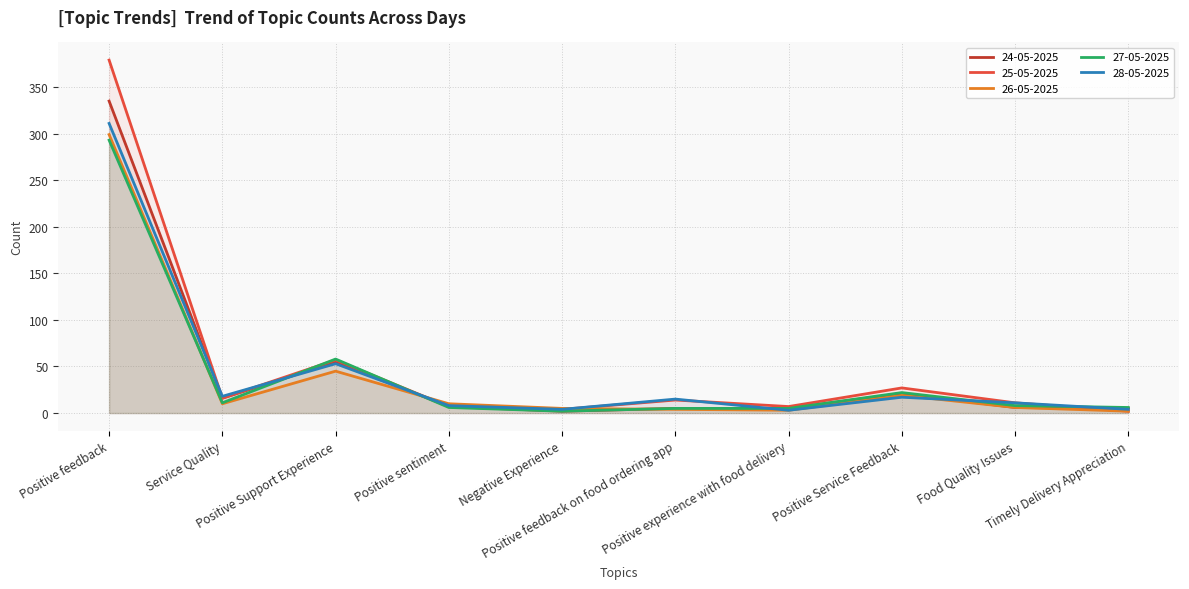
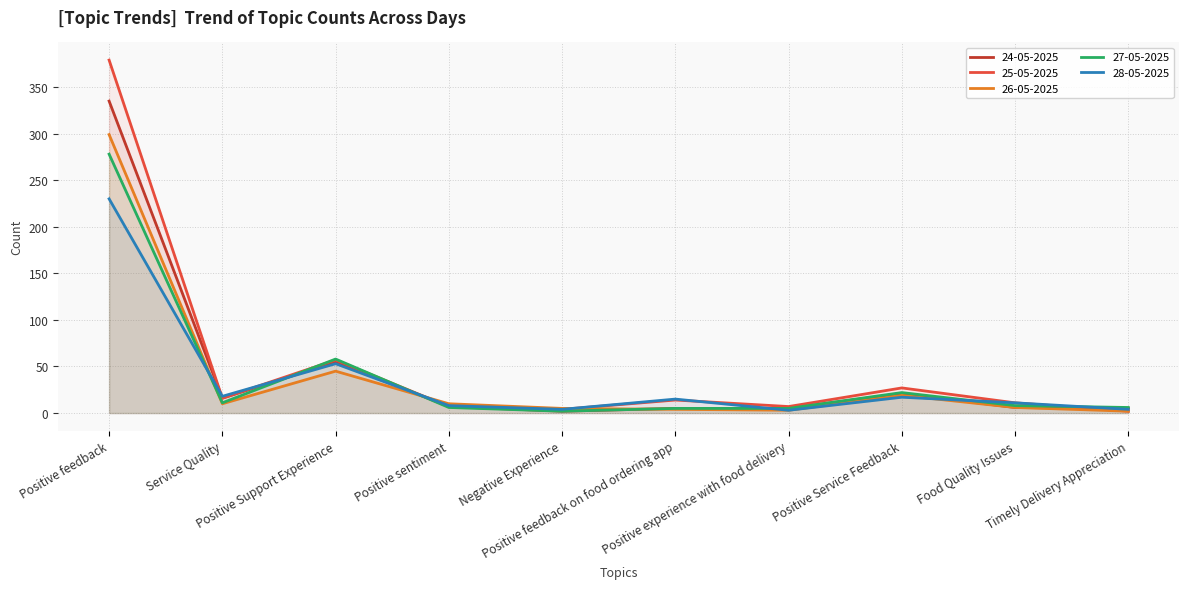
27-05-2025, Positive feedback: 290 -> 280
28-05-2025, Positive feedback: 310 -> 230
